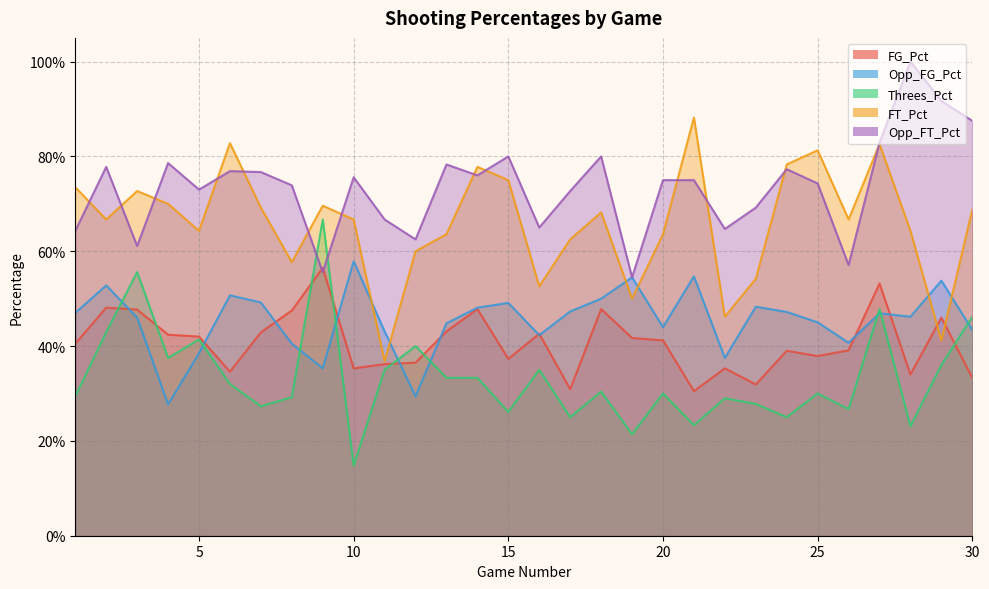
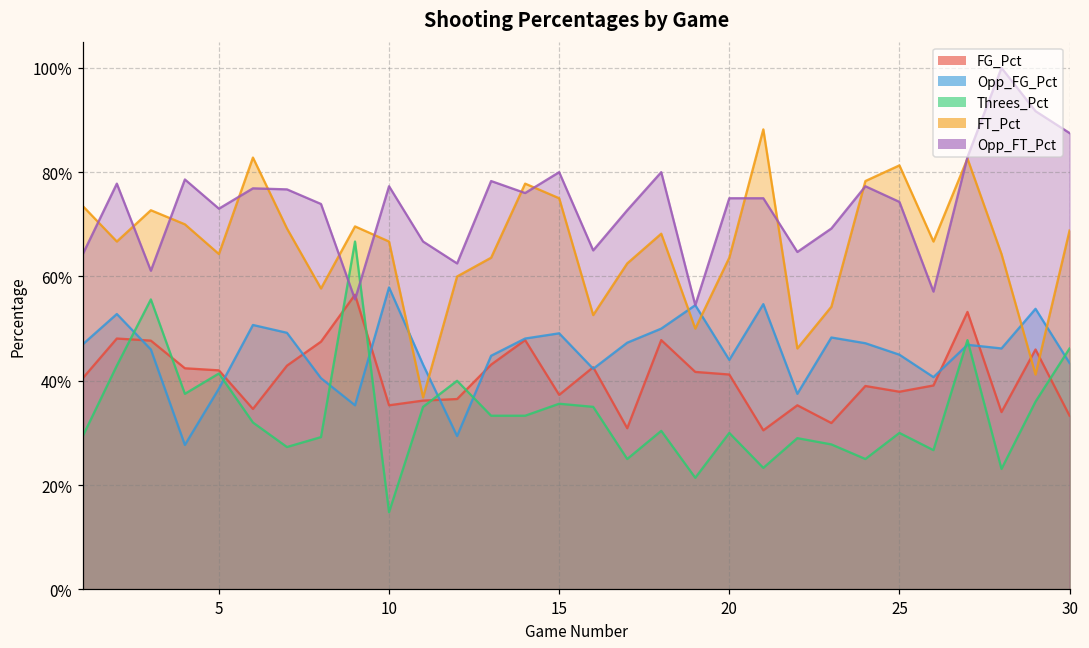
Opp_FT_Pct, 10: 76% -> 77%
Threes_Pct, 15: 26% -> 36%
